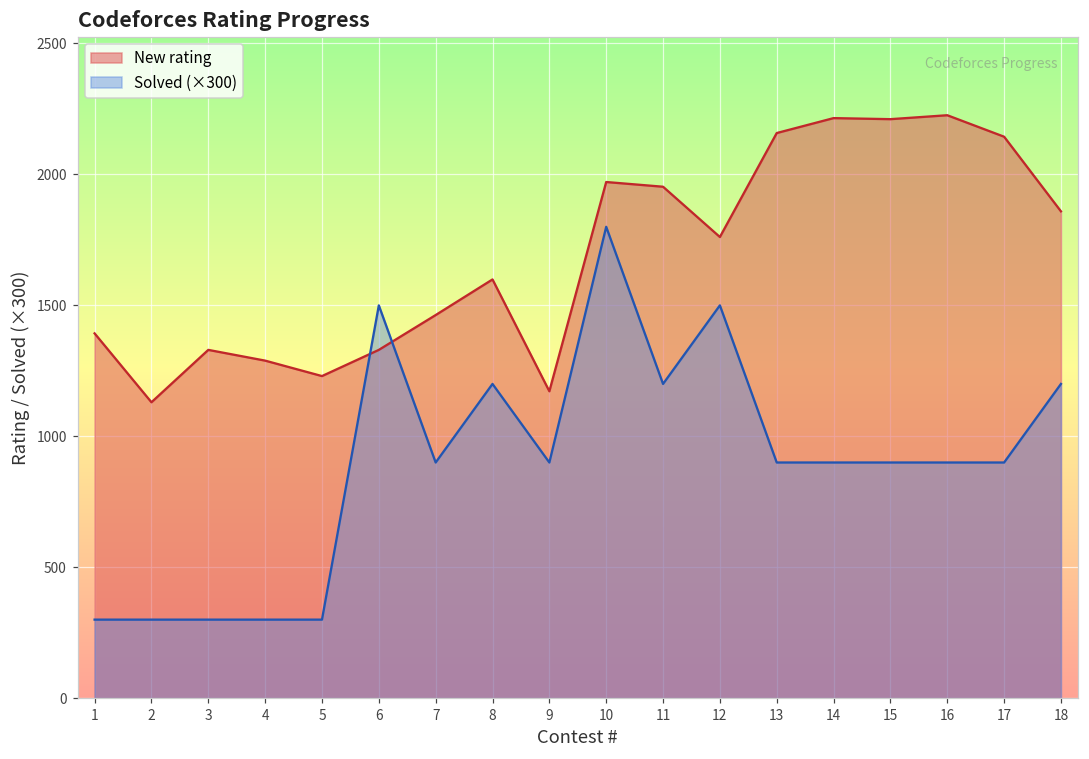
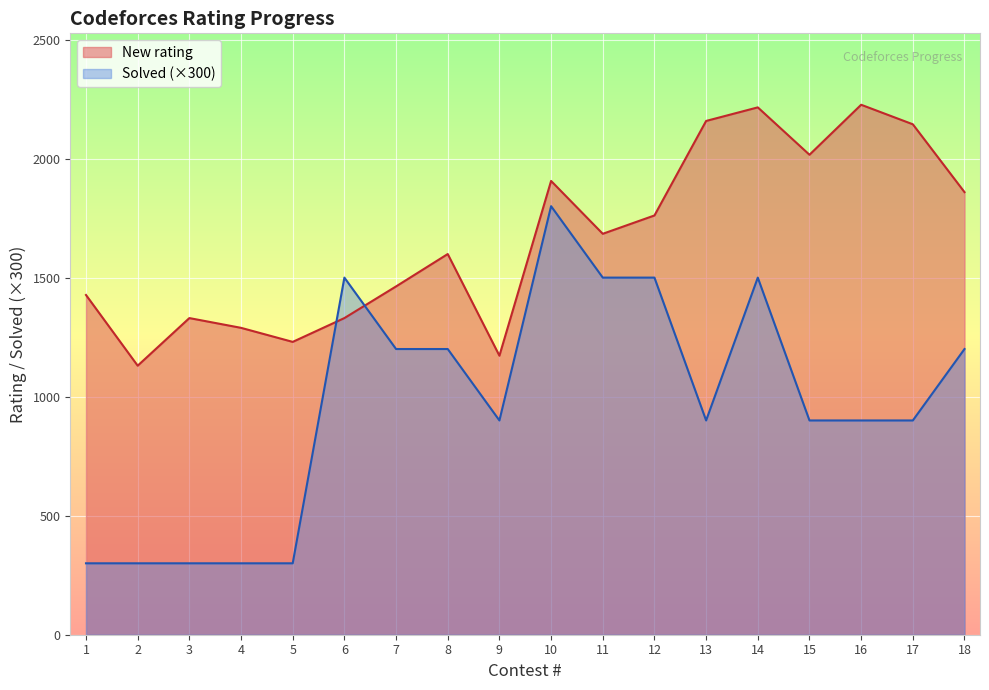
New rating, 1: 1390 -> 1430
Solved (×300), 7: 900 -> 1200
New rating, 10: 1970 -> 1910
New rating, 11: 1950 -> 1680
Solved (×300), 11: 1200 -> 1500
Solved (×300), 14: 900 -> 1500
New rating, 15: 2210 -> 2020
